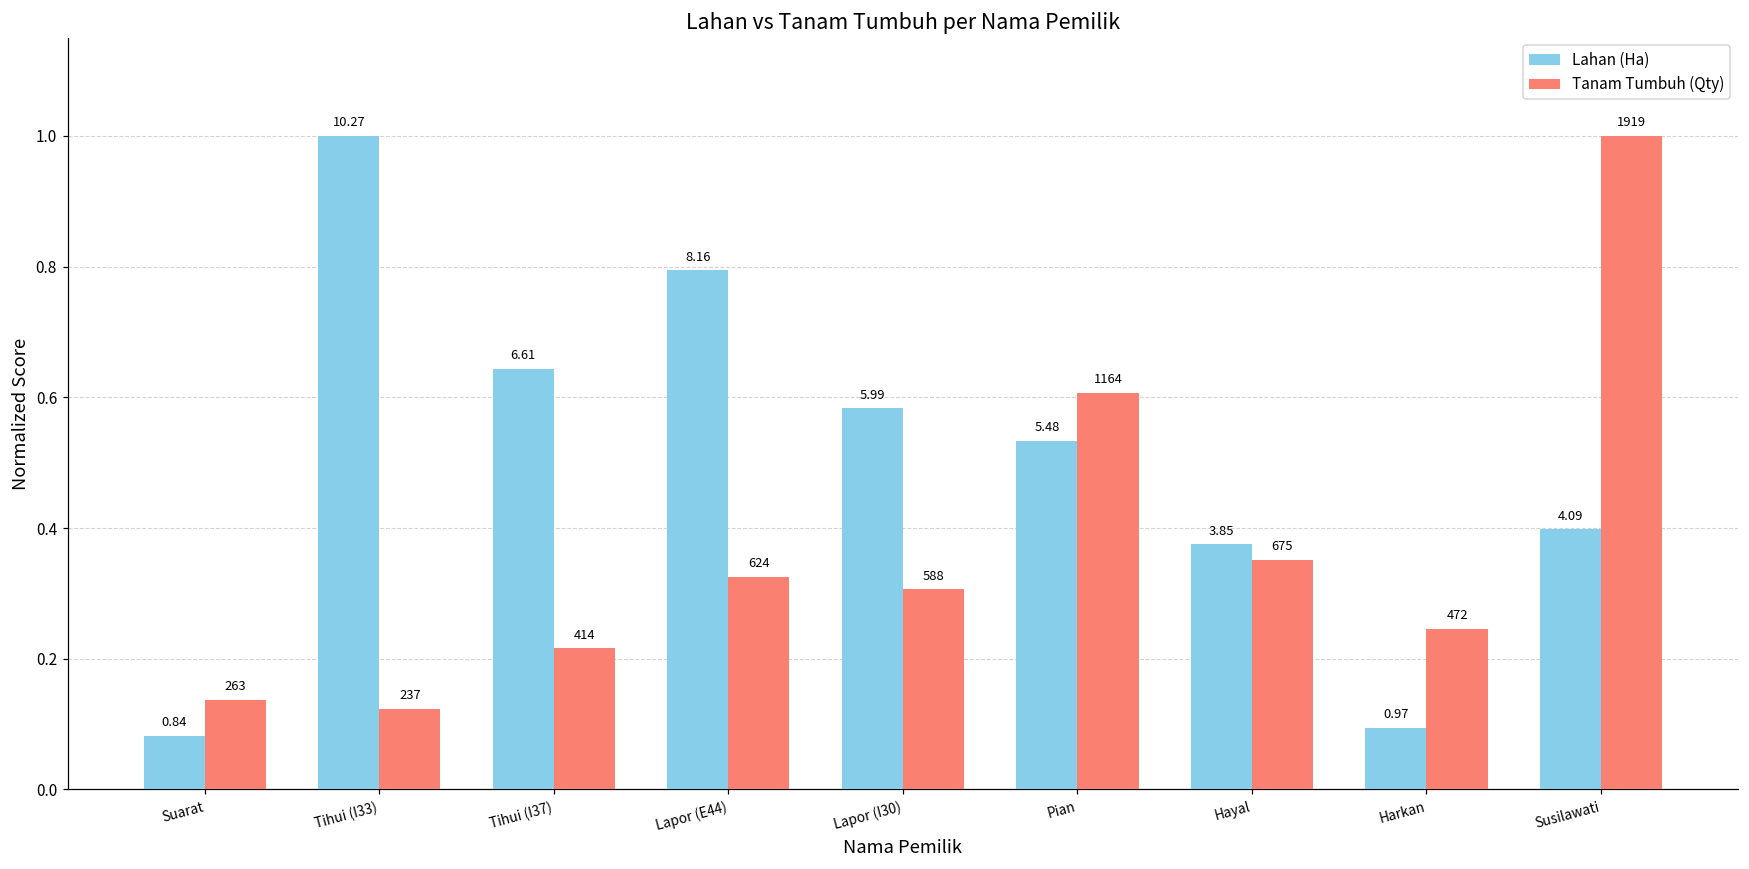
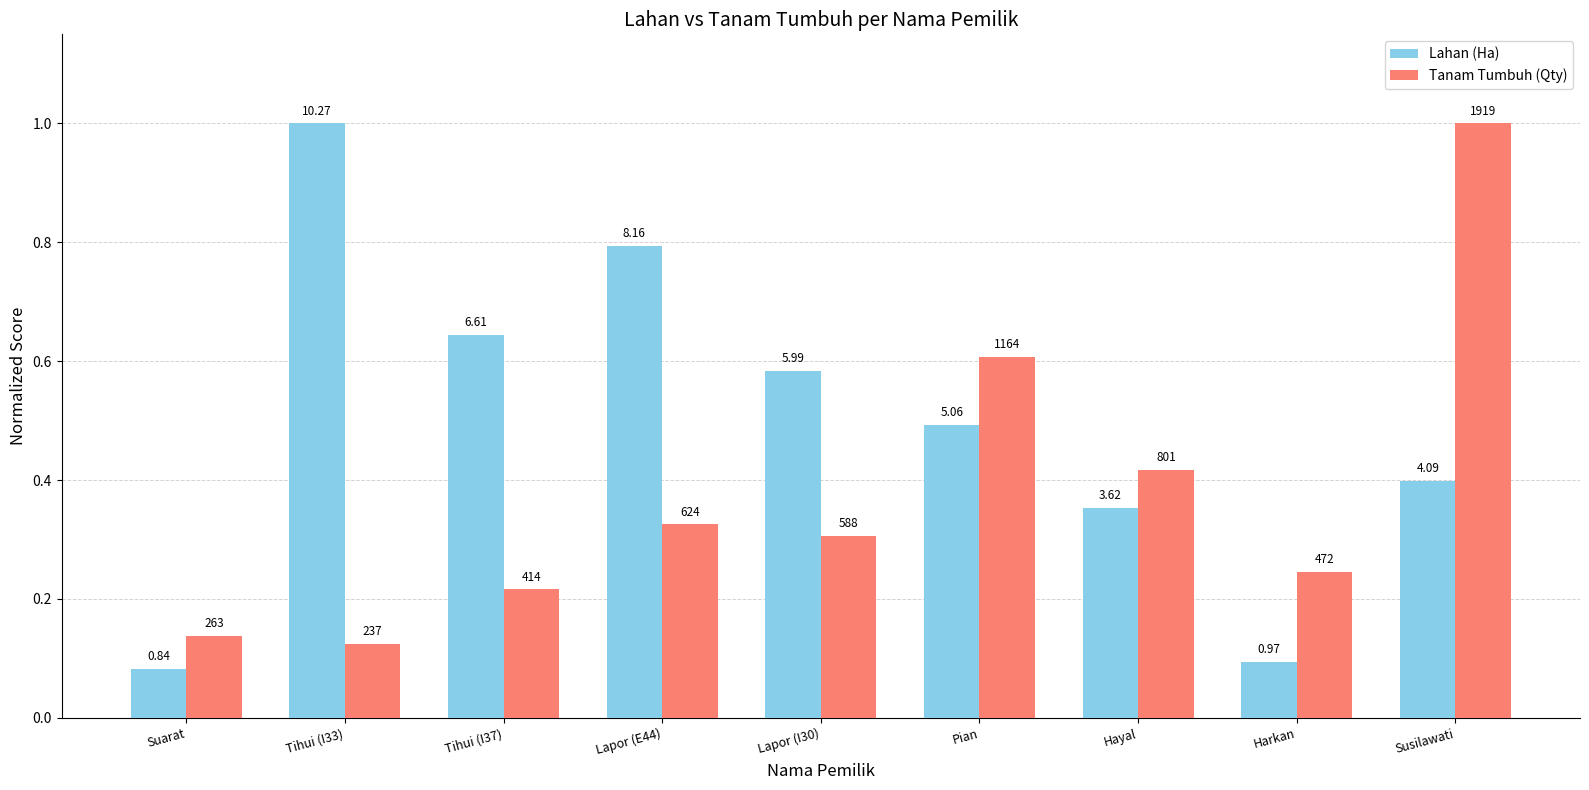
Lahan (Ha), Pian: 5.48 -> 5.06
Lahan (Ha), Hayal: 3.85 -> 3.62
Tanam Tumbuh (Qty), Hayal: 675 -> 801
